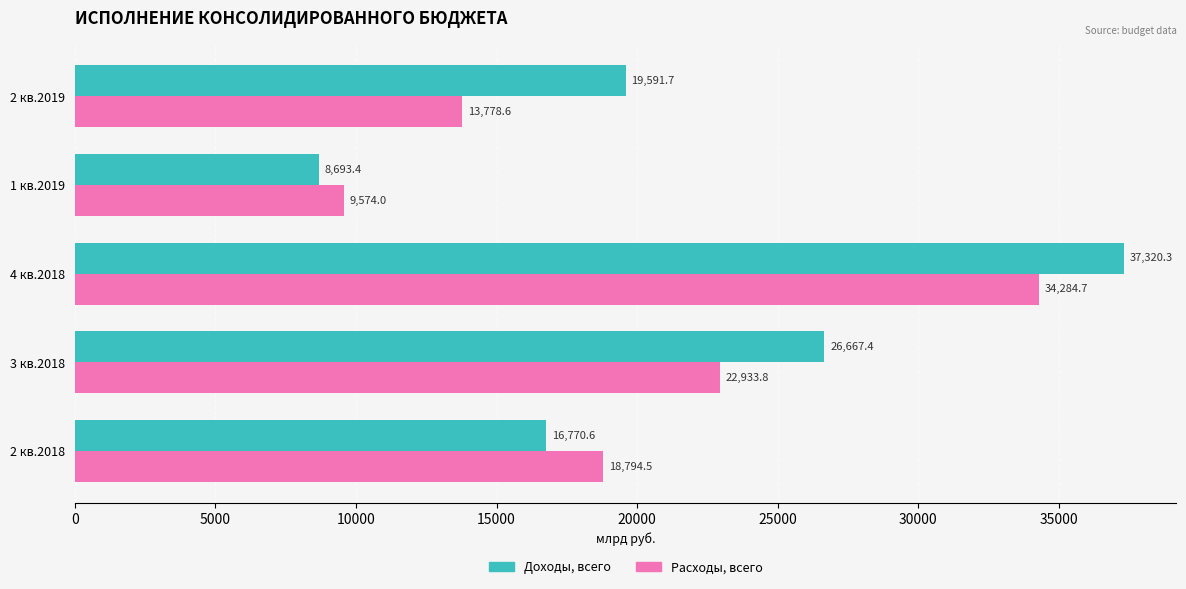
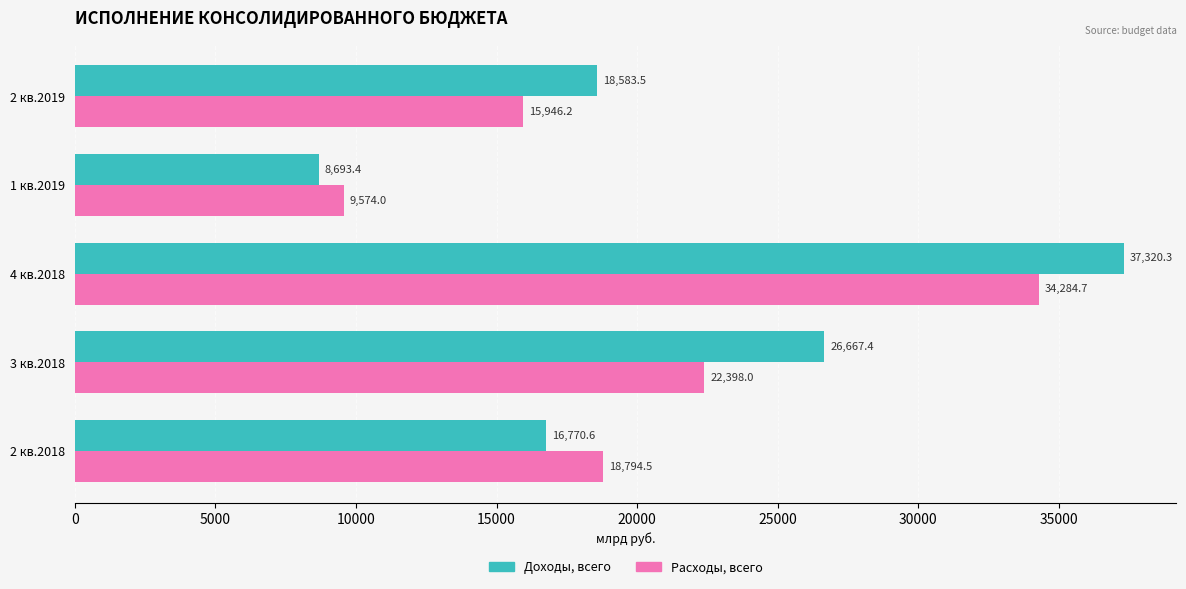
Доходы, всего, 2 кв.2019: 19,591.7 -> 18,583.5
Расходы, всего, 2 кв.2019: 13,778.6 -> 15,946.2
Расходы, всего, 3 кв.2018: 22,933.8 -> 22,398.0
